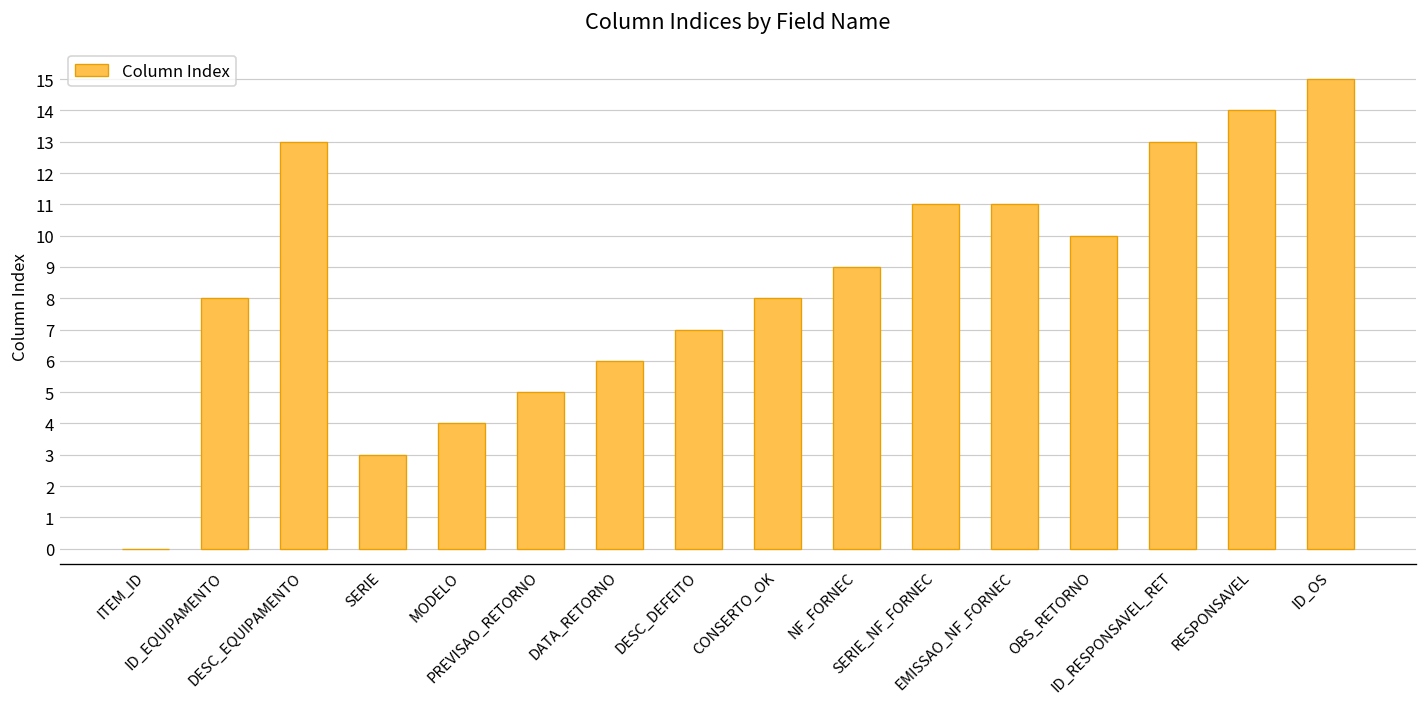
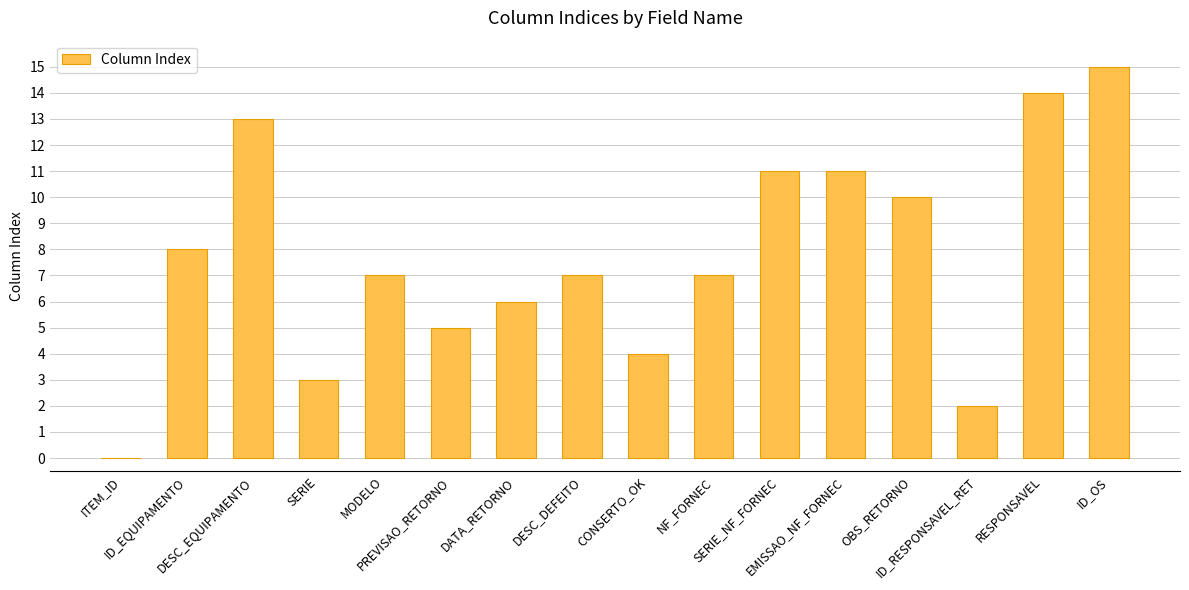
MODELO: 4 -> 7
CONSERTO_OK: 8 -> 4
NF_FORNEC: 9 -> 7
ID_RESPONSAVEL_RET: 13 -> 2
